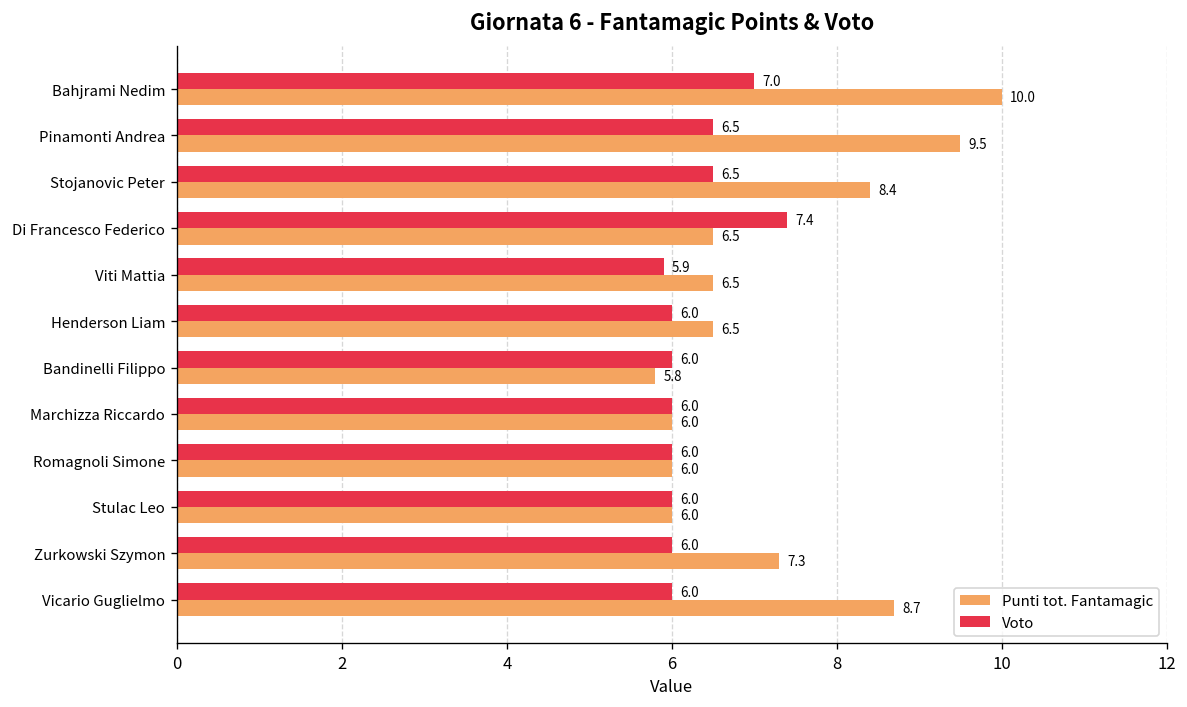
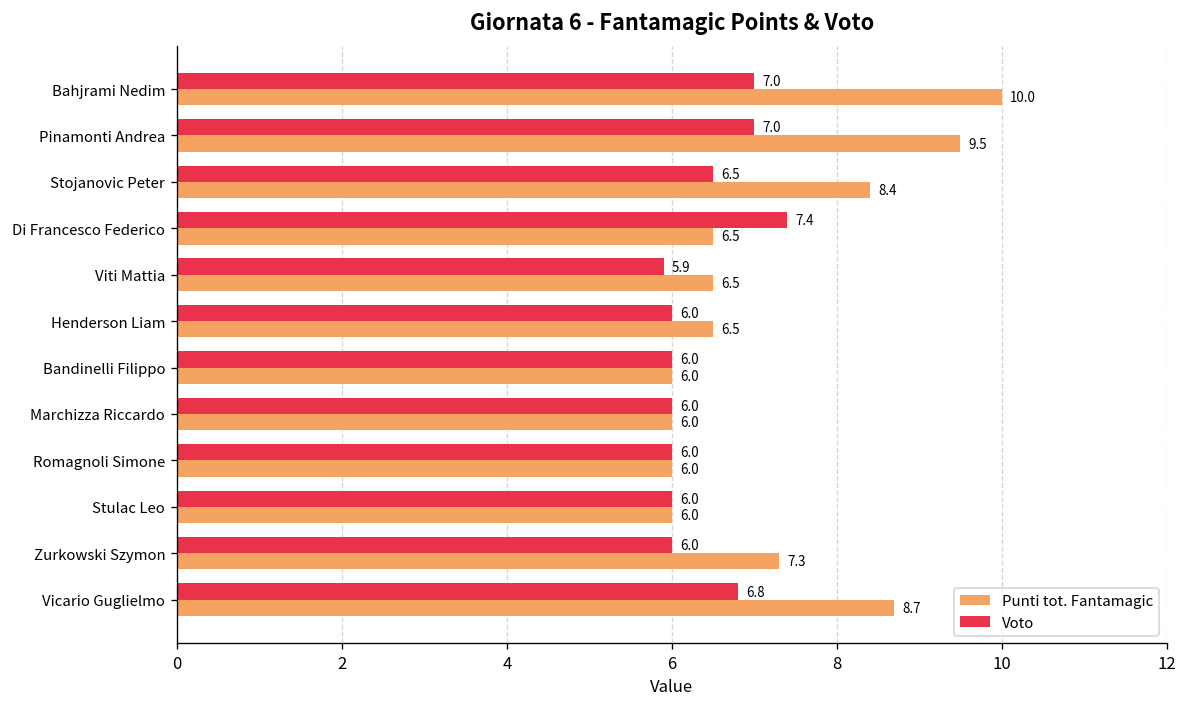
Voto, Pinamonti Andrea: 6.5 -> 7.0
Punti tot. Fantamagic, Bandinelli Filippo: 5.8 -> 6.0
Voto, Vicario Guglielmo: 6.0 -> 6.8
